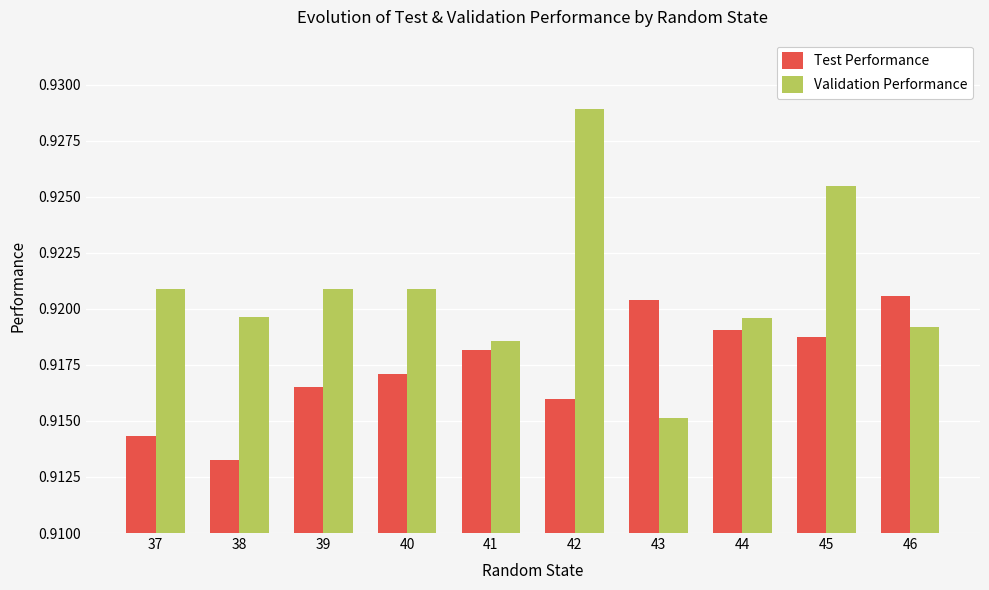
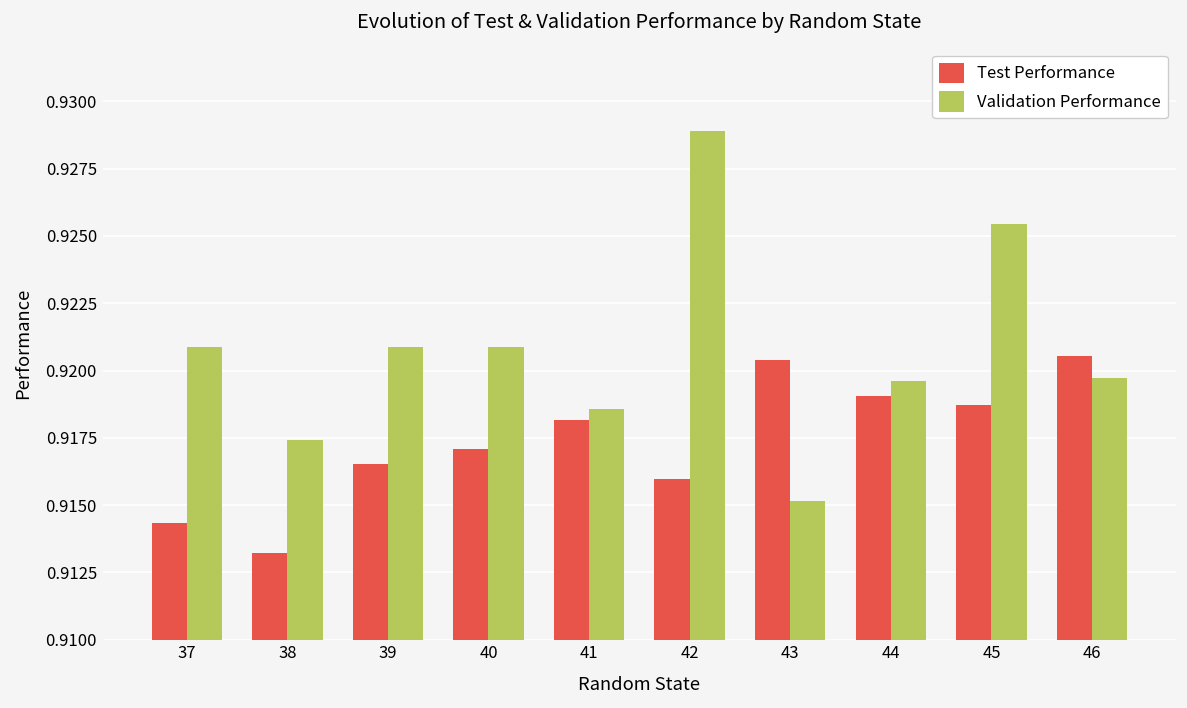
Validation Performance, 38: 0.9196 -> 0.9174
Validation Performance, 46: 0.9192 -> 0.9197
